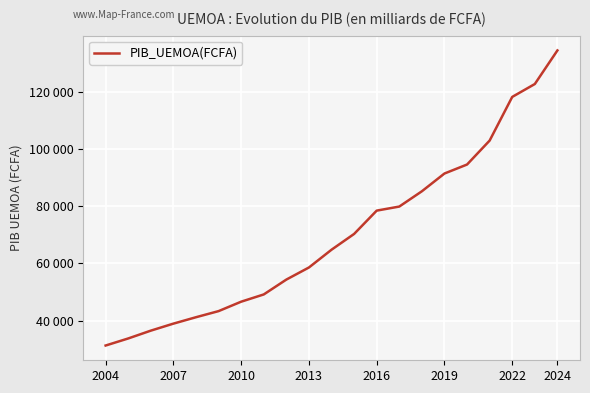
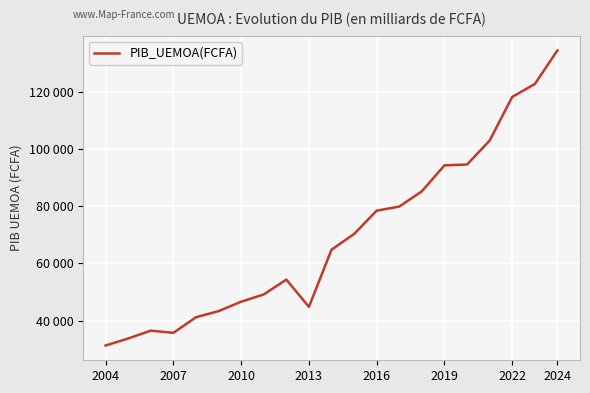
2007: 39000 -> 36000
2013: 59000 -> 45000
2019: 92000 -> 94000
